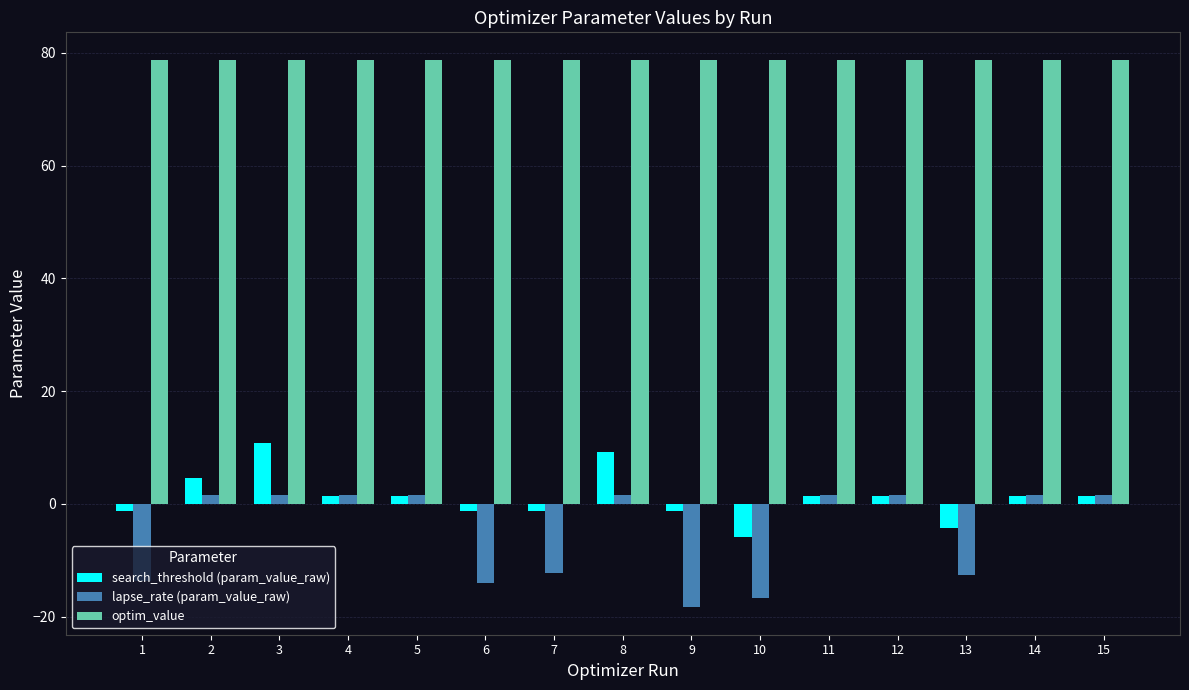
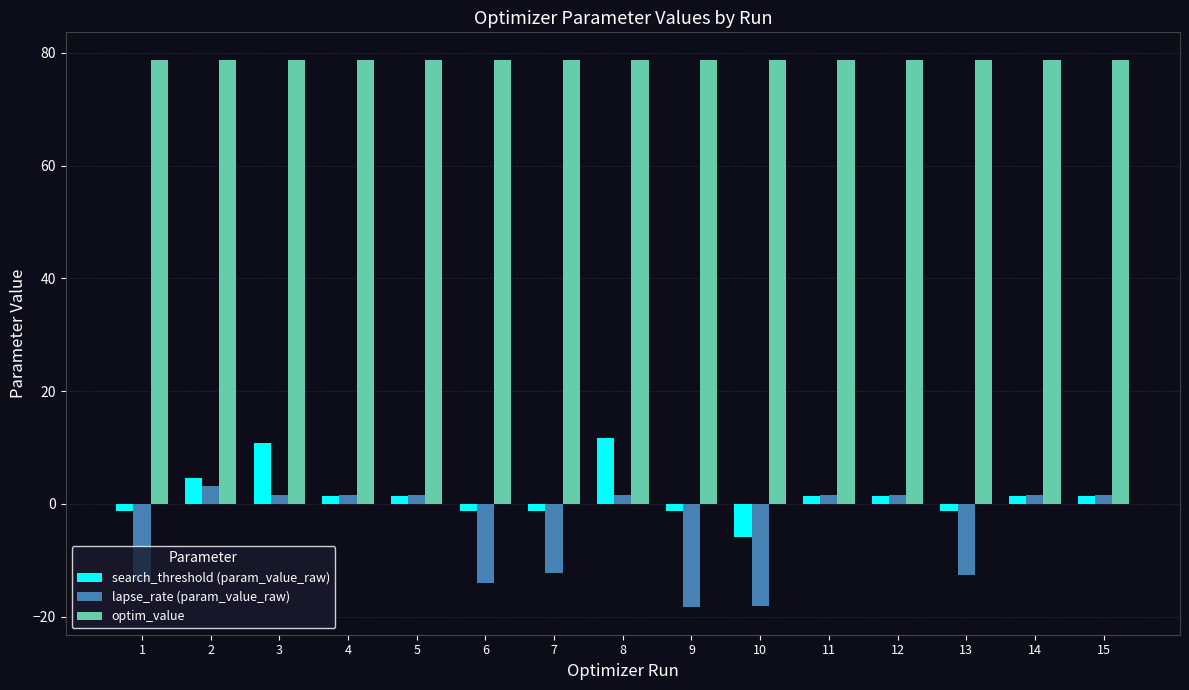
lapse_rate (param_value_raw), 2: 2 -> 3
search_threshold (param_value_raw), 8: 9 -> 12
lapse_rate (param_value_raw), 10: -17 -> -18
search_threshold (param_value_raw), 13: -4 -> -1
